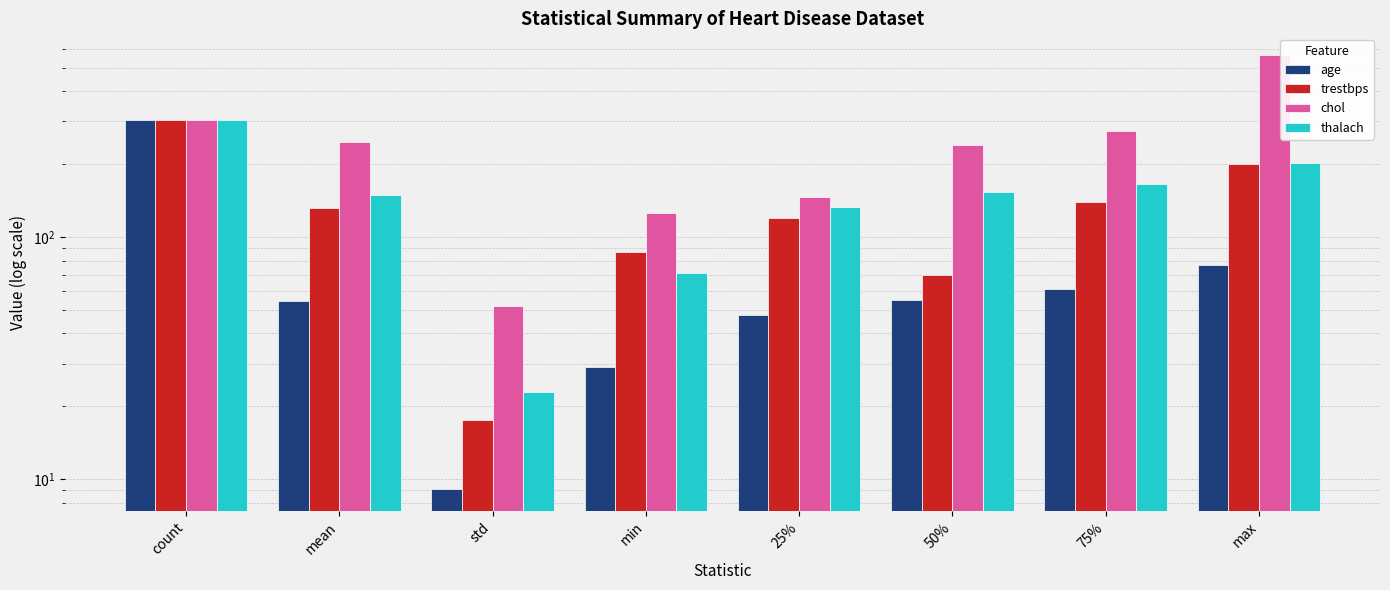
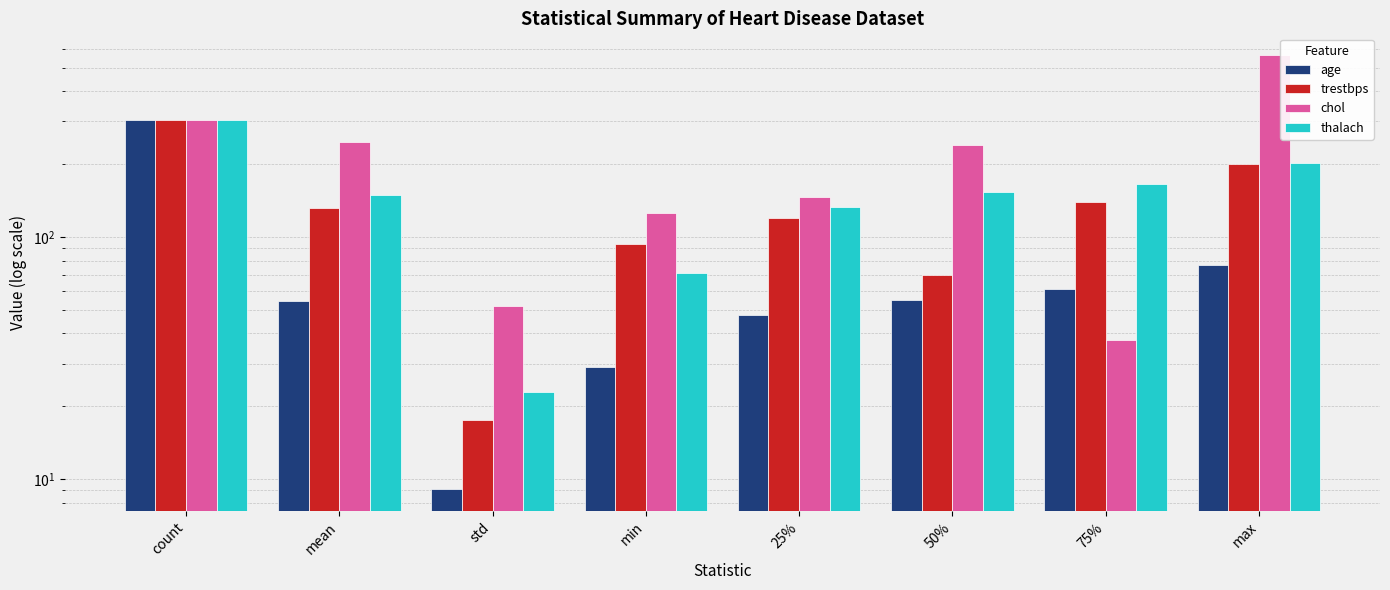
trestbps, min: 87 -> 94
chol, 75%: 270 -> 38
